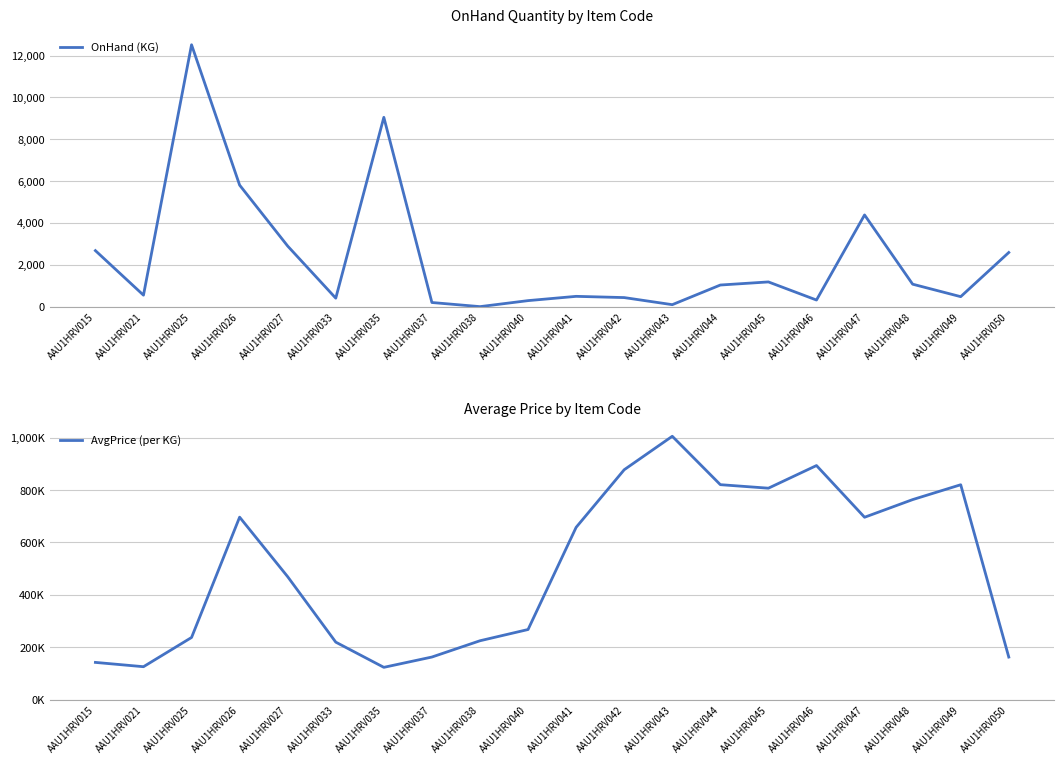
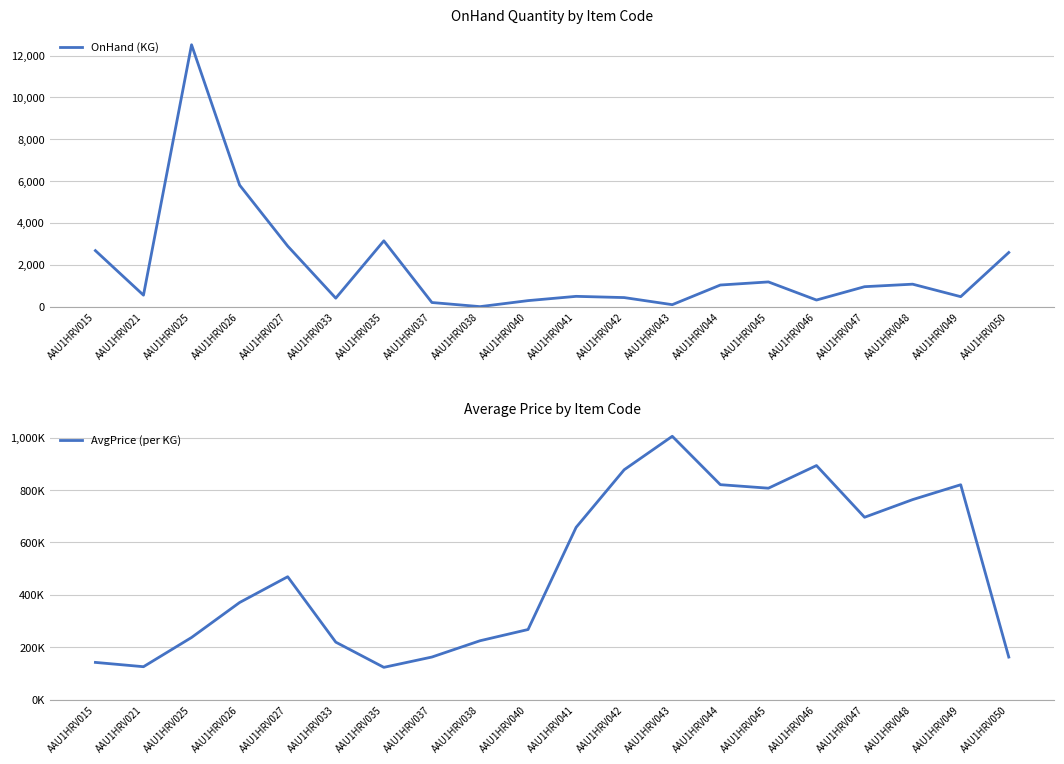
OnHand Quantity by Item Code, AAU1HRV035: 9,000 -> 3,100
OnHand Quantity by Item Code, AAU1HRV047: 4,400 -> 1,000
Average Price by Item Code, AAU1HRV026: 700,000 -> 370,000
